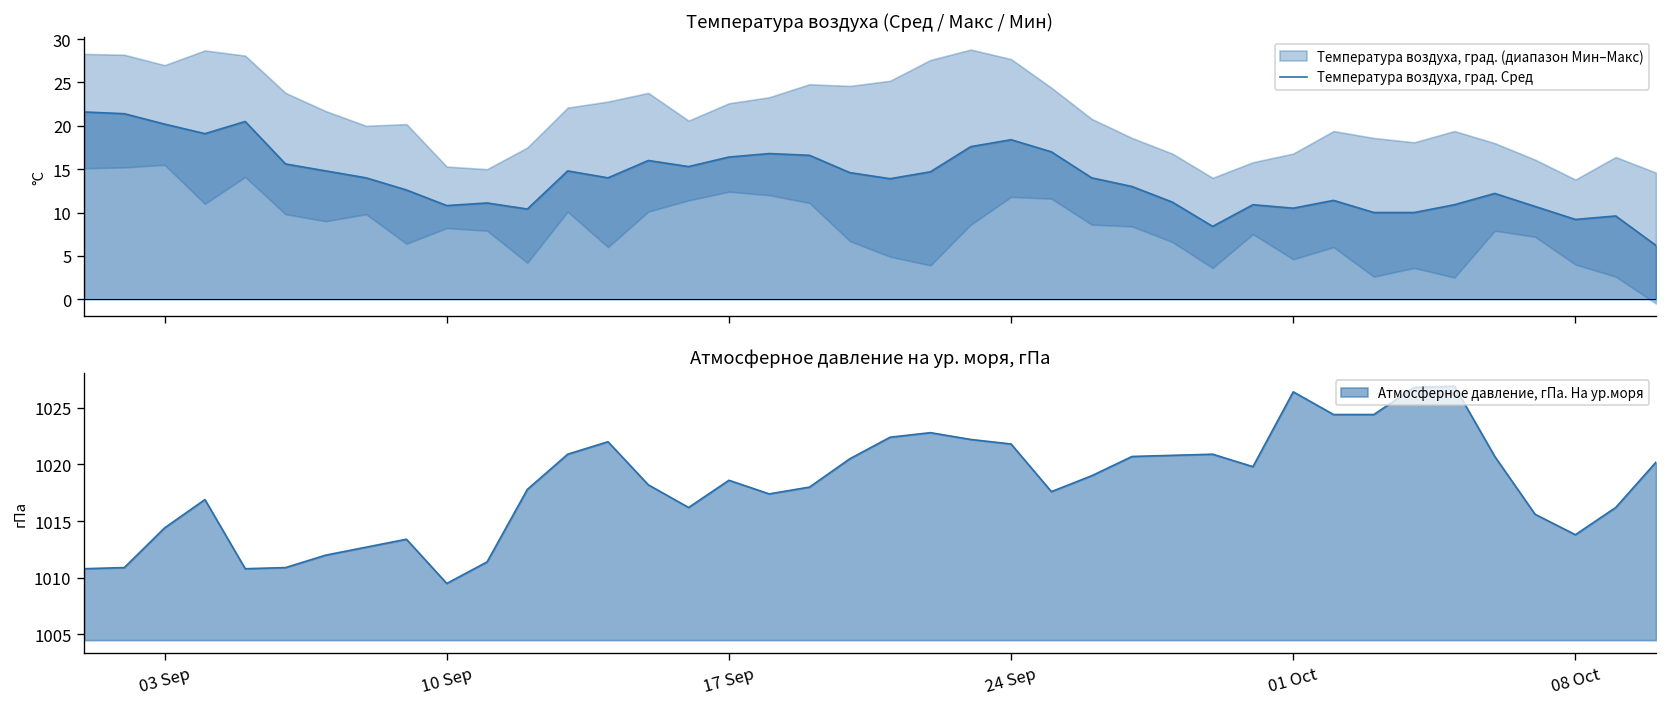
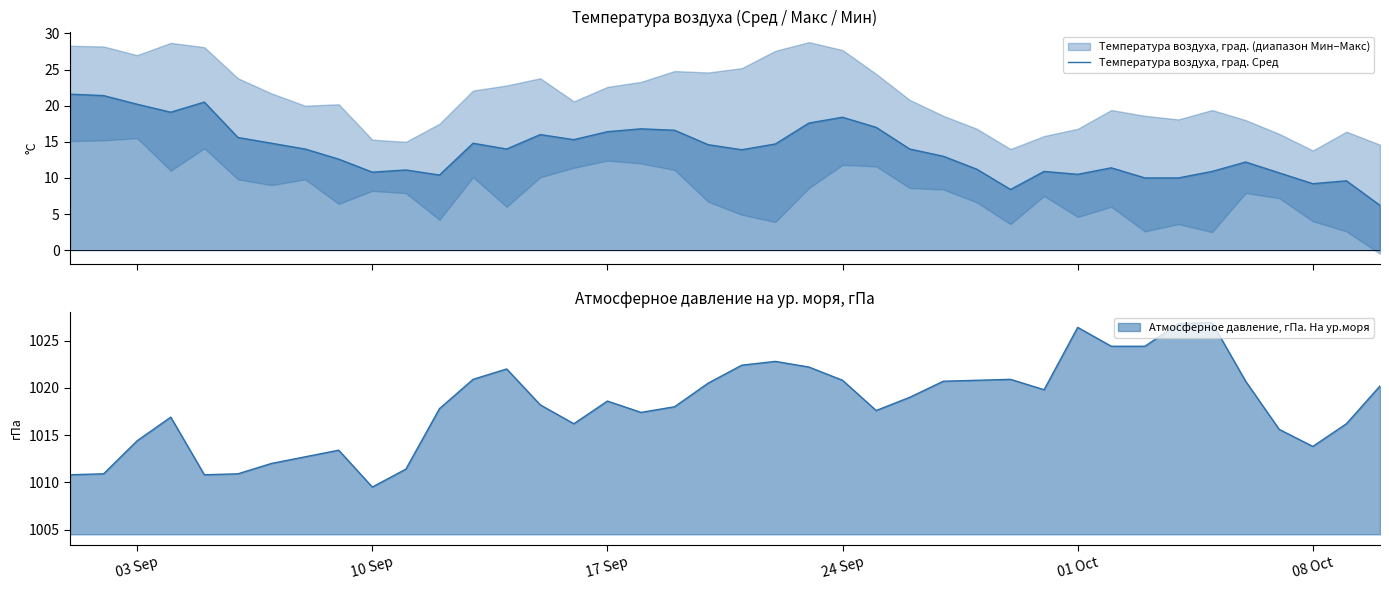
Атмосферное давление на ур. моря, гПа, 24 Sep: 1022 -> 1021
